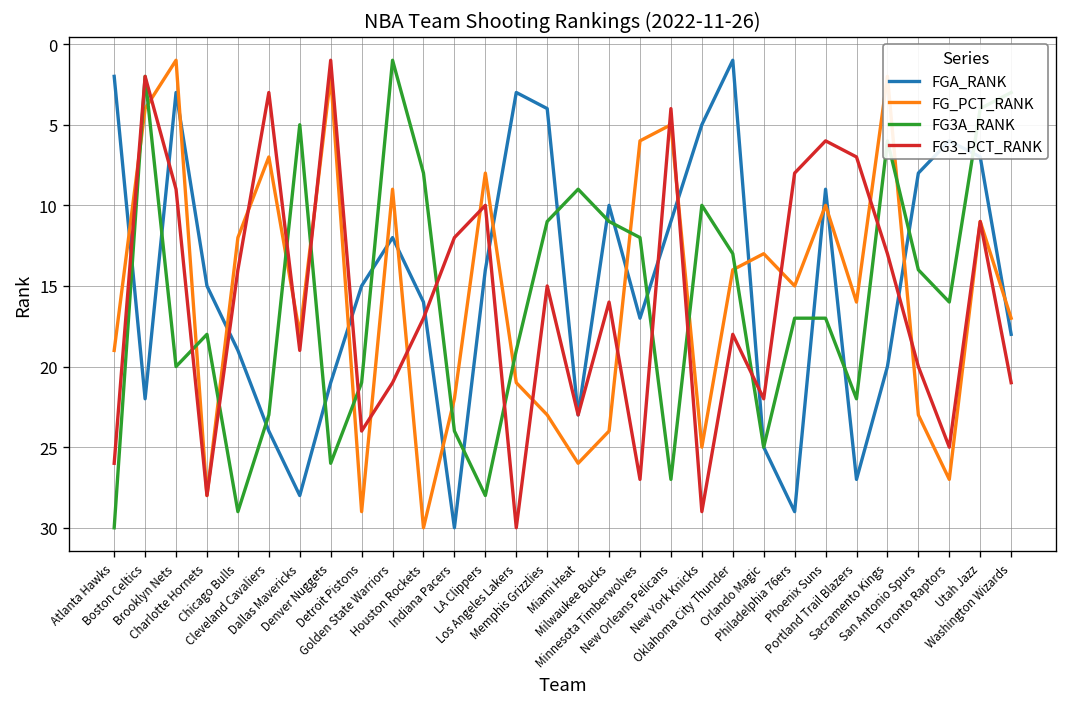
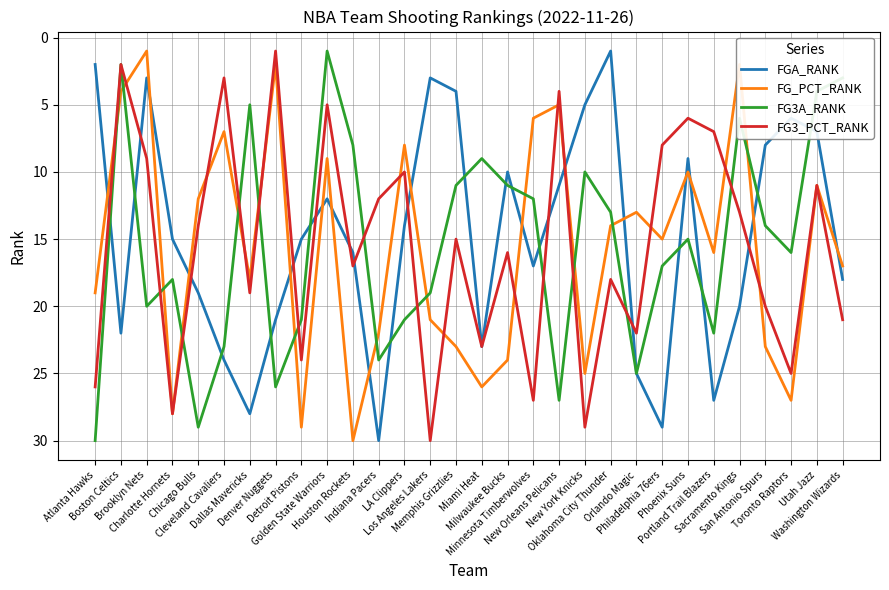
FG3_PCT_RANK, Golden State Warriors: 21 -> 5
FG3A_RANK, LA Clippers: 28 -> 21
FG3A_RANK, Phoenix Suns: 17 -> 15
